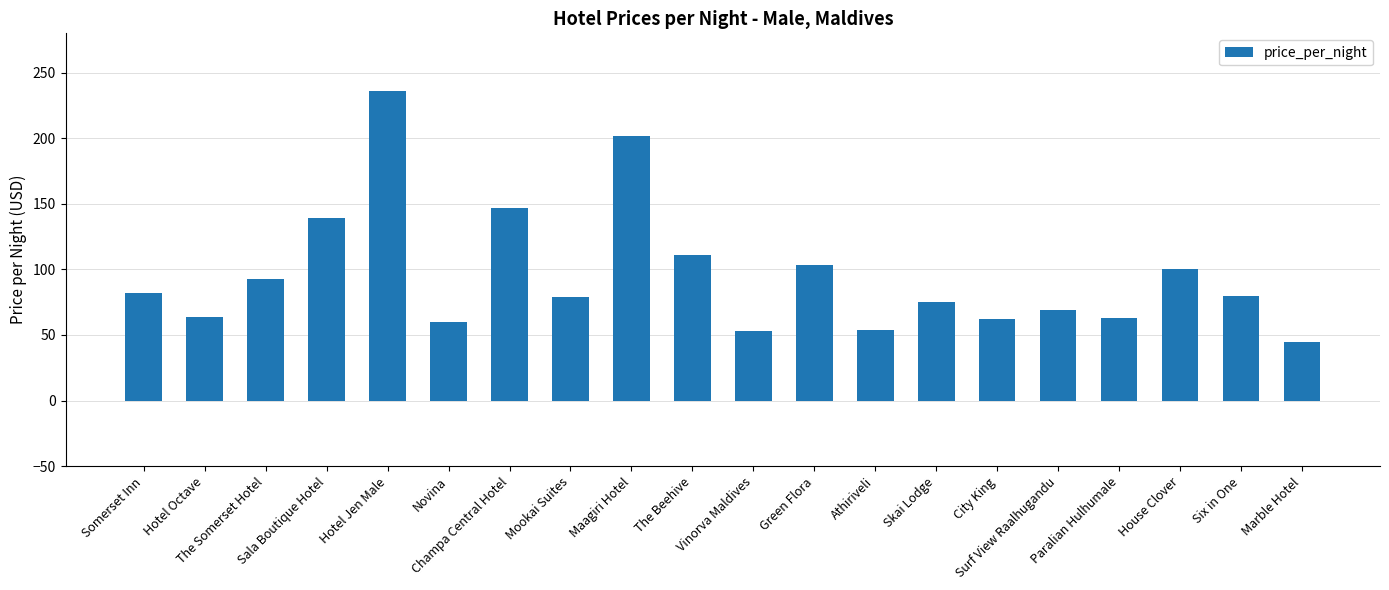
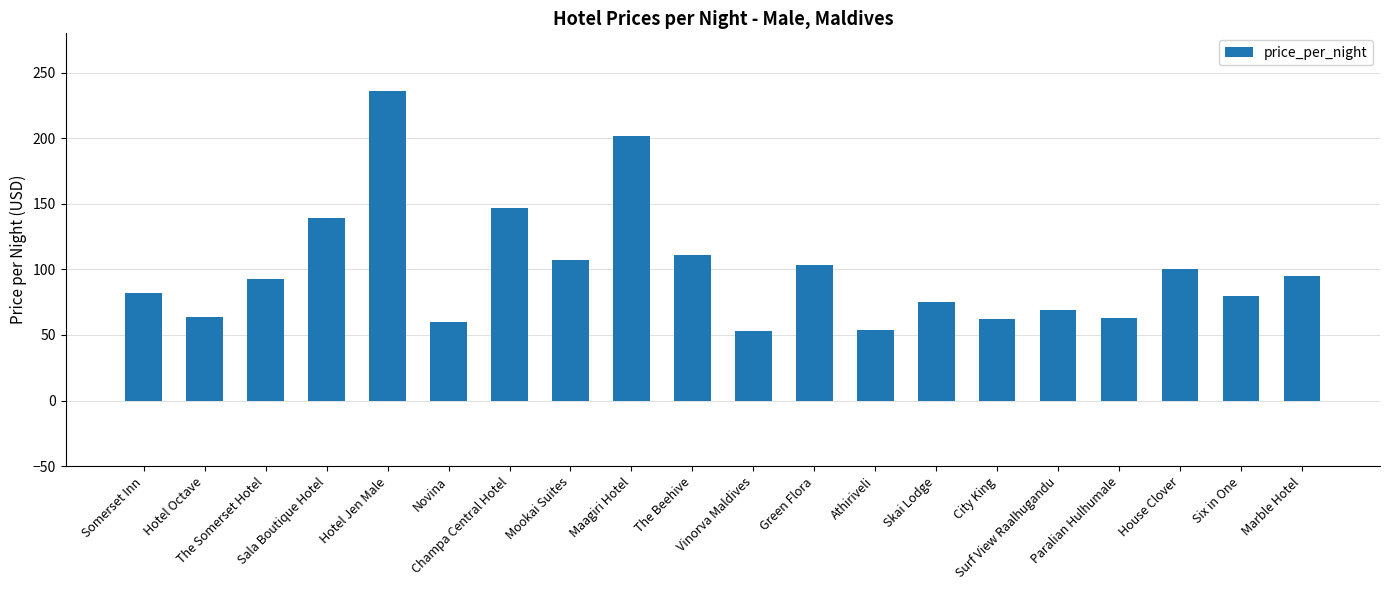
Mookai Suites: 79 -> 107
Marble Hotel: 45 -> 95
